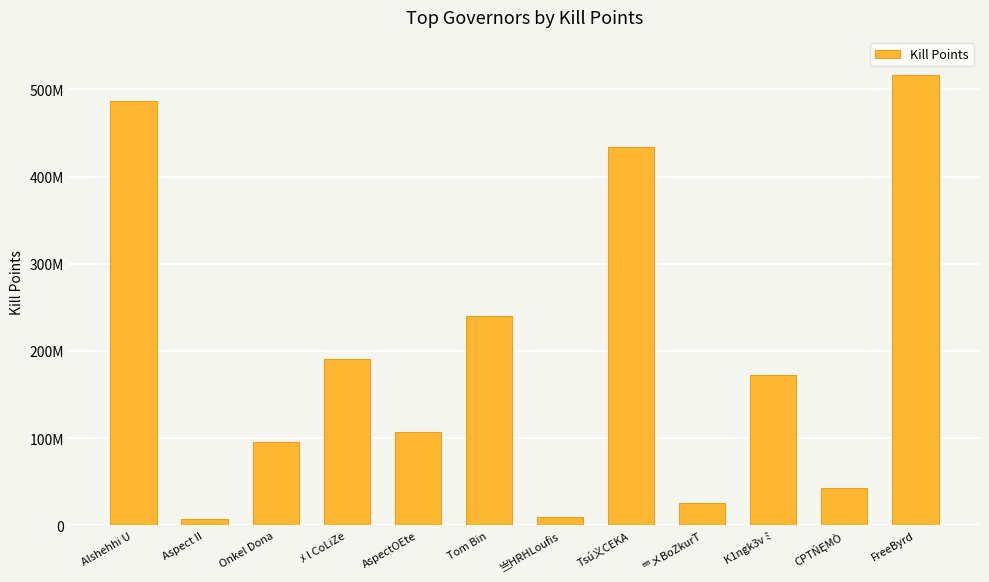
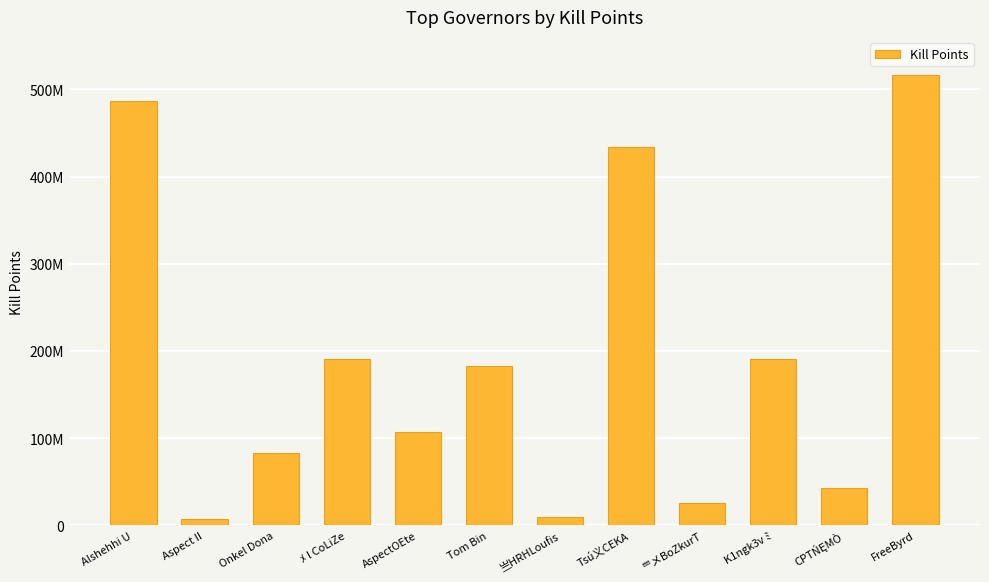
Onkel Dona: 100000000 -> 80000000
Tom Bin: 240000000 -> 180000000
K1ngk3v ﾐ: 170000000 -> 190000000
